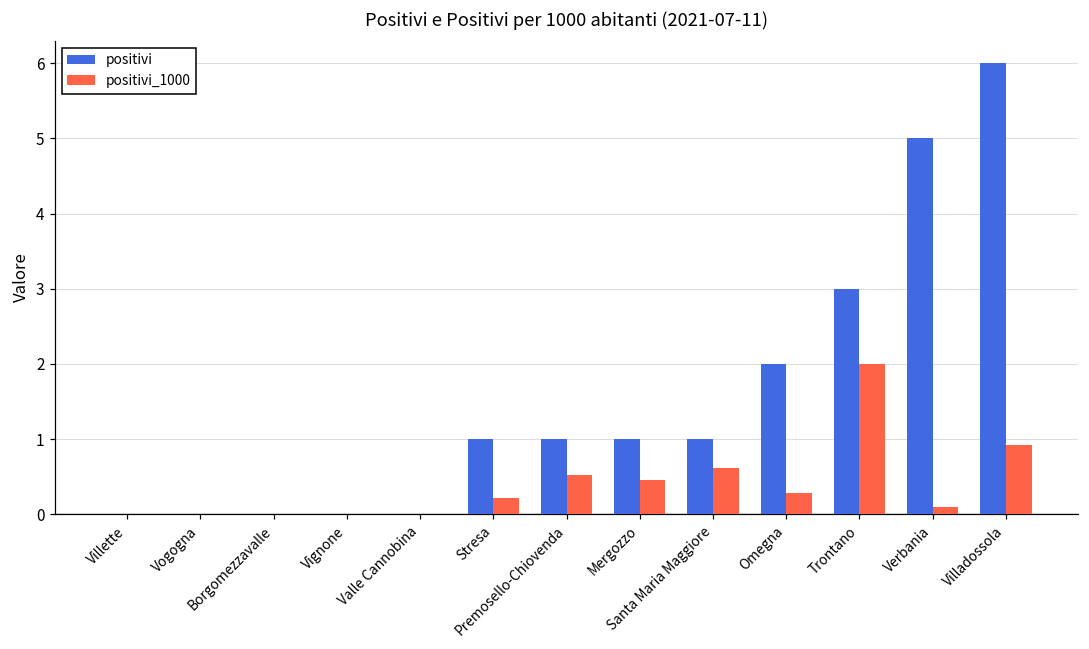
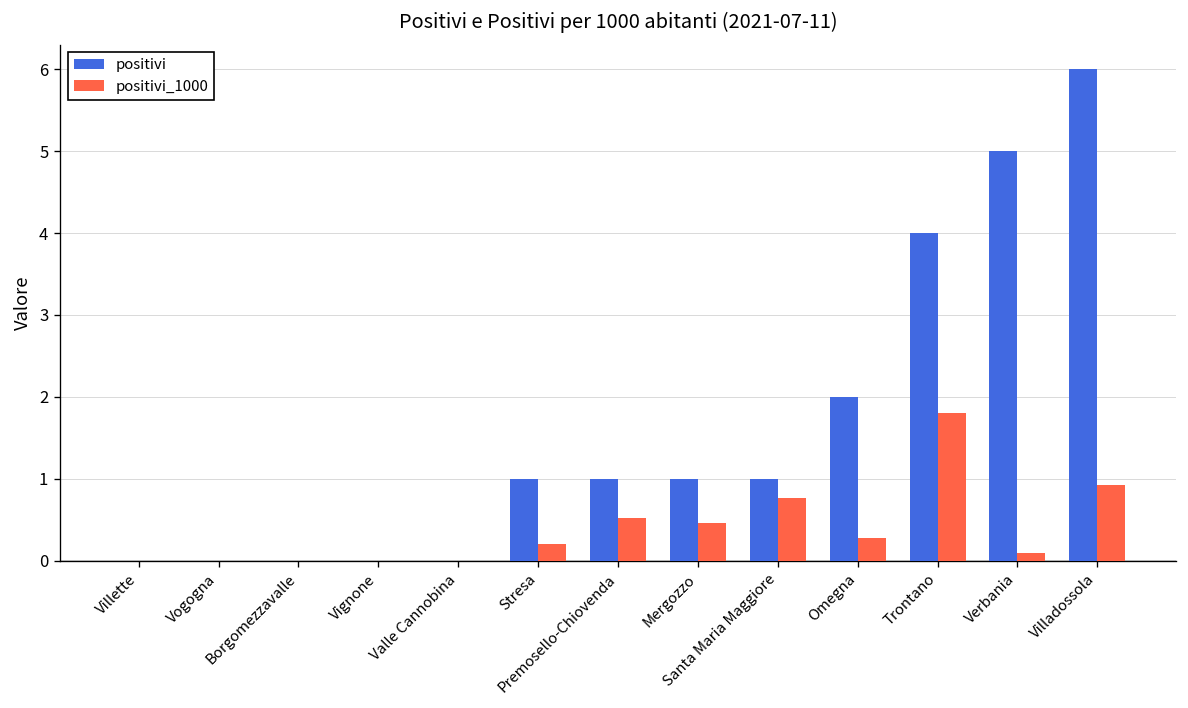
positivi_1000, Santa Maria Maggiore: 0.6 -> 0.8
positivi, Trontano: 3 -> 4
positivi_1000, Trontano: 2.0 -> 1.8
